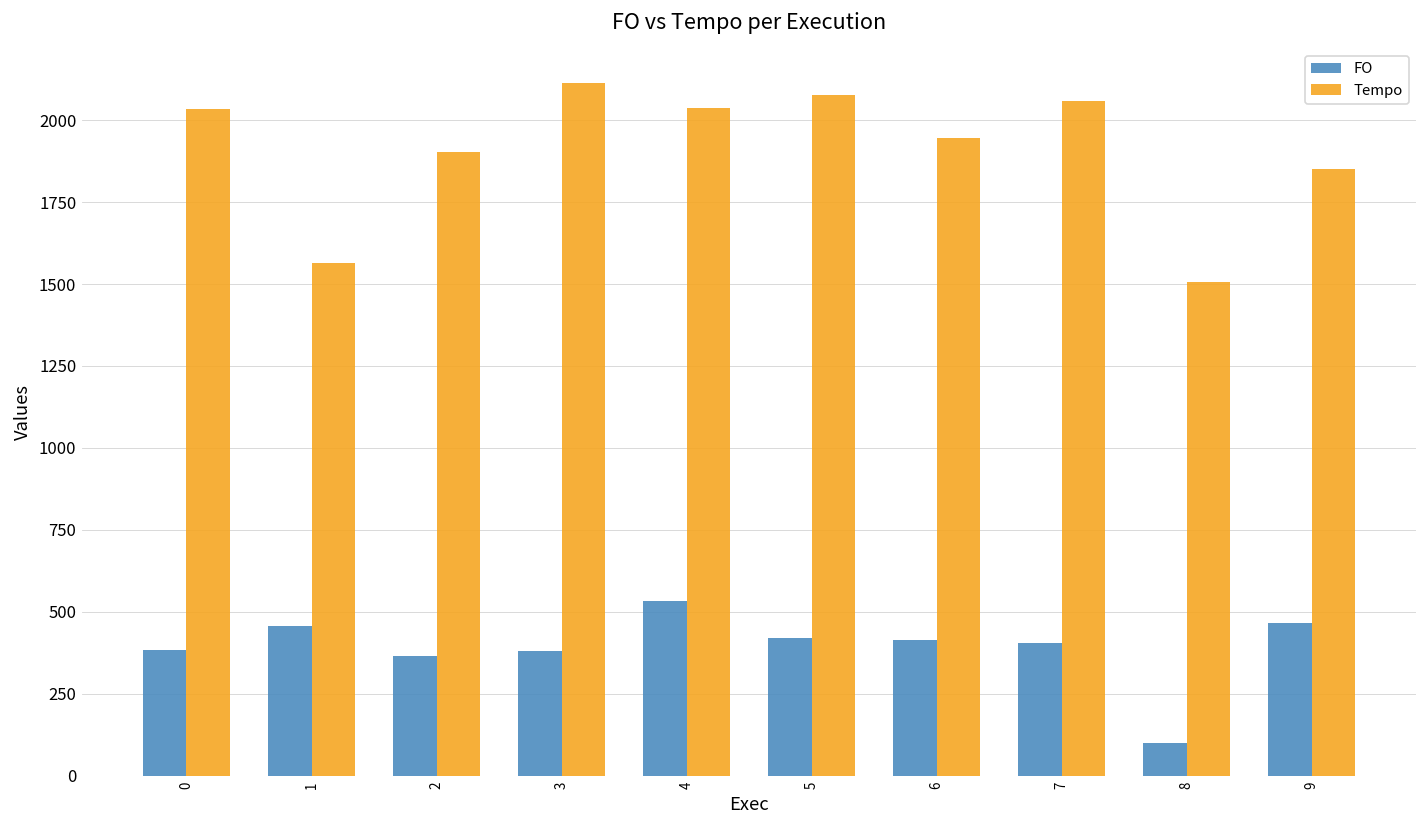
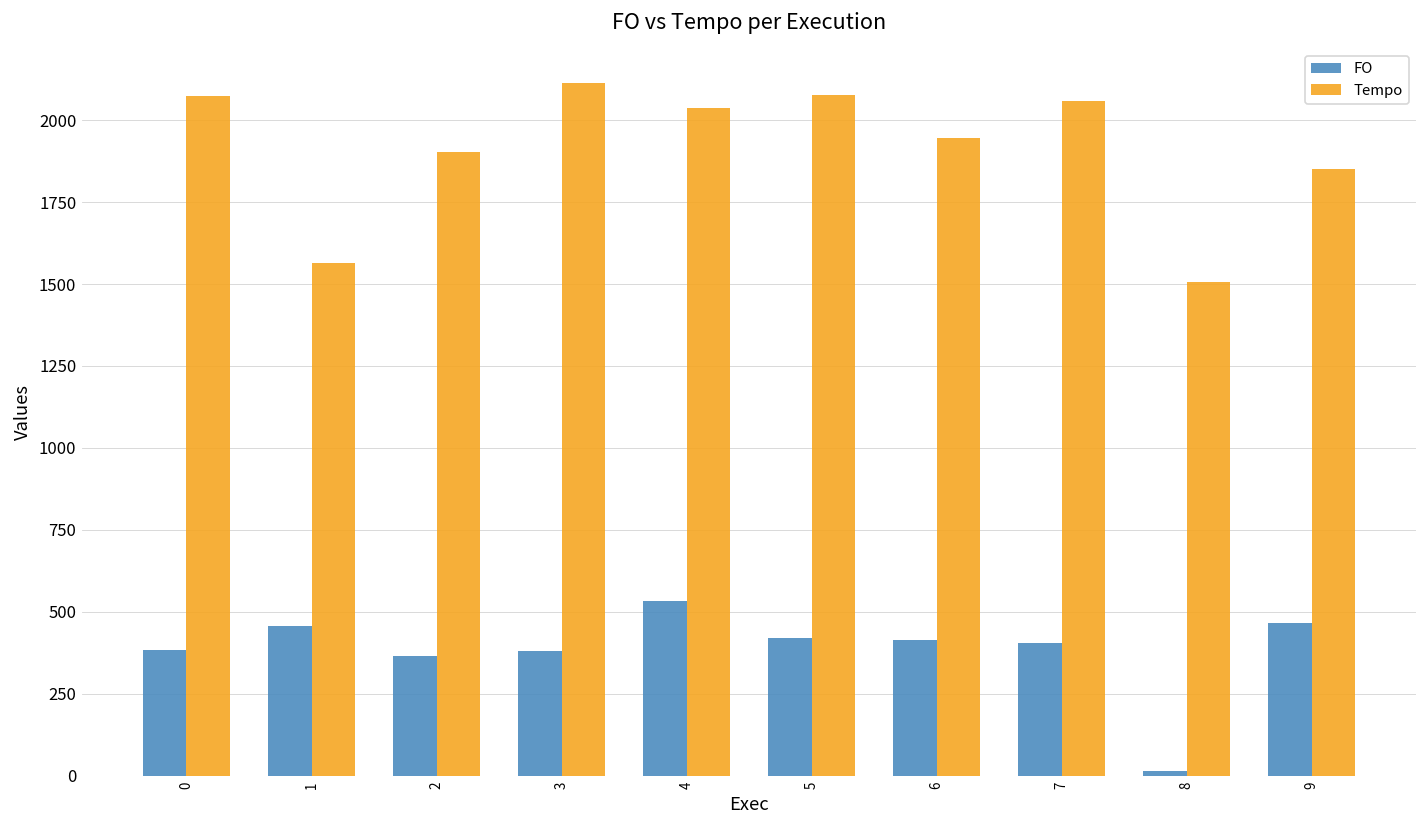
Tempo, 0: 2040 -> 2080
FO, 8: 100 -> 20
